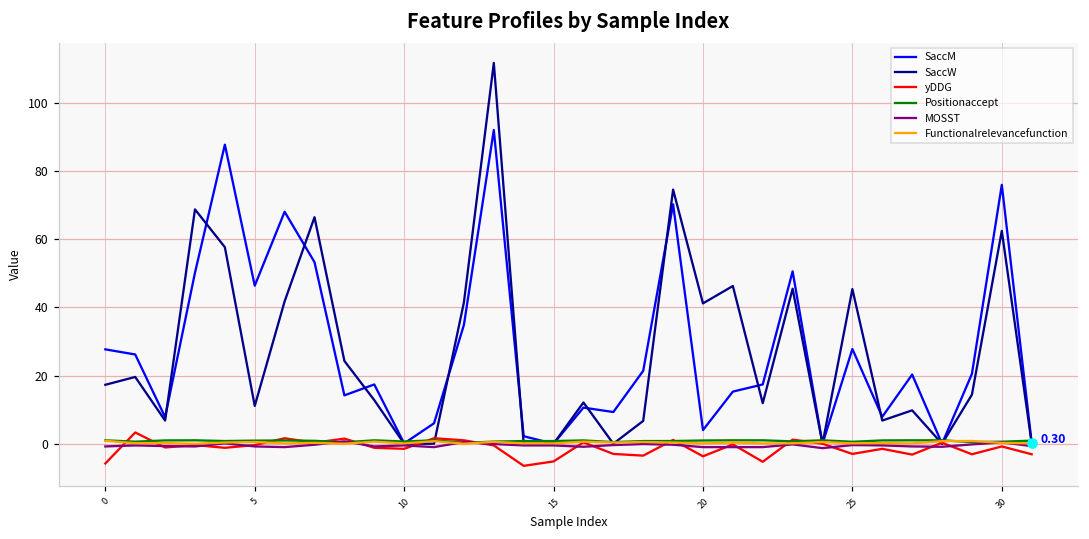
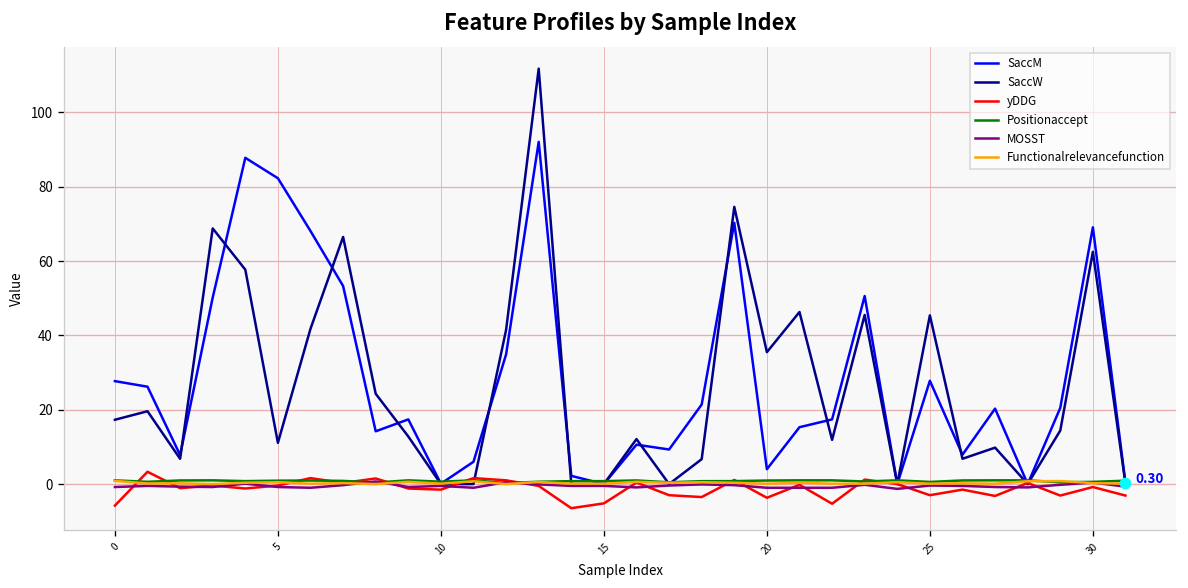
SaccM, 5: 46 -> 82
SaccW, 20: 41 -> 36
SaccM, 30: 76 -> 69
